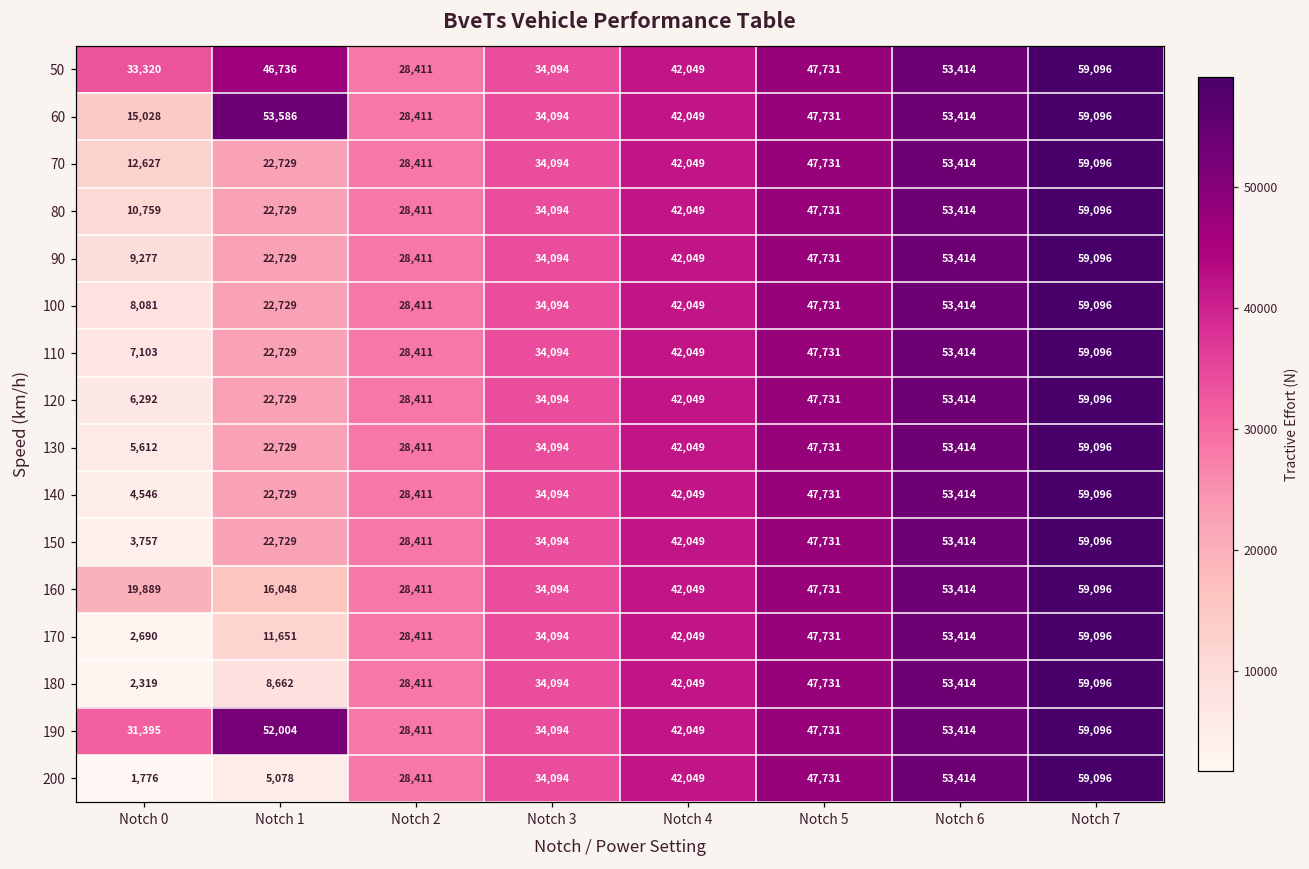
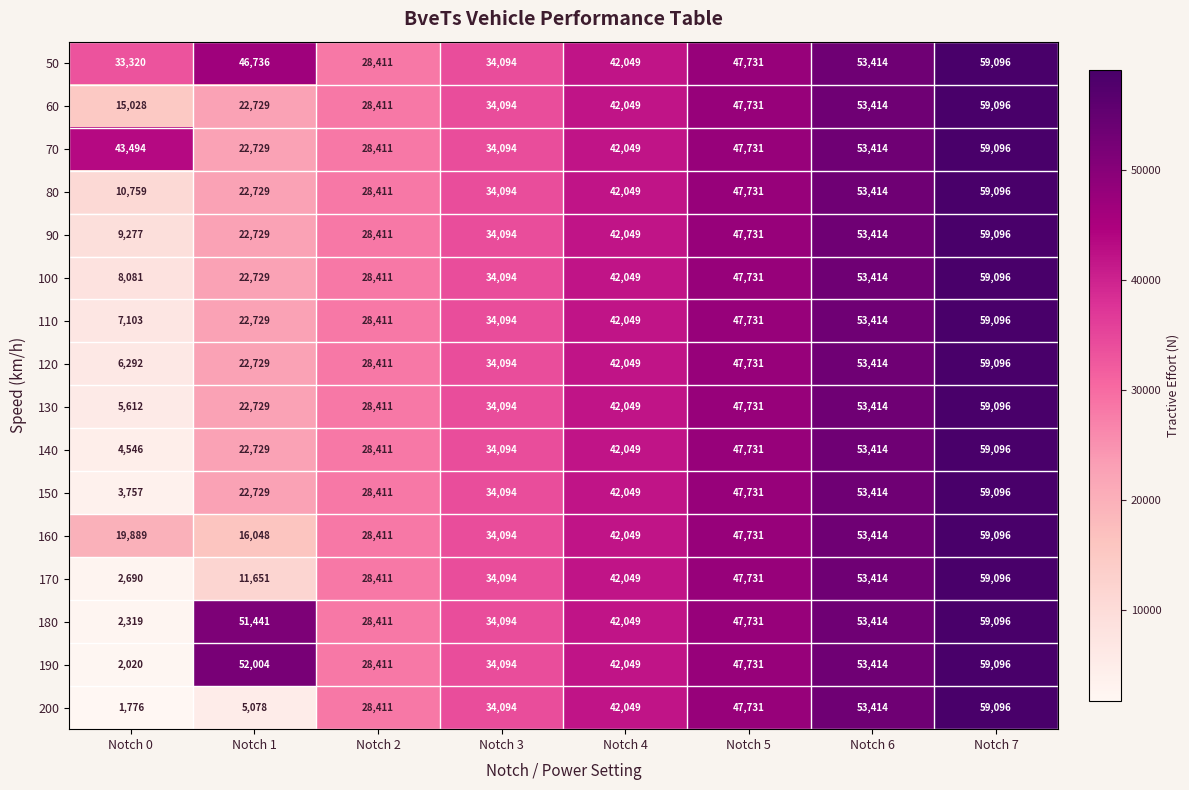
60, Notch 1: 53,586 -> 22,729
70, Notch 0: 12,627 -> 43,494
180, Notch 1: 8,662 -> 51,441
190, Notch 0: 31,395 -> 2,020
